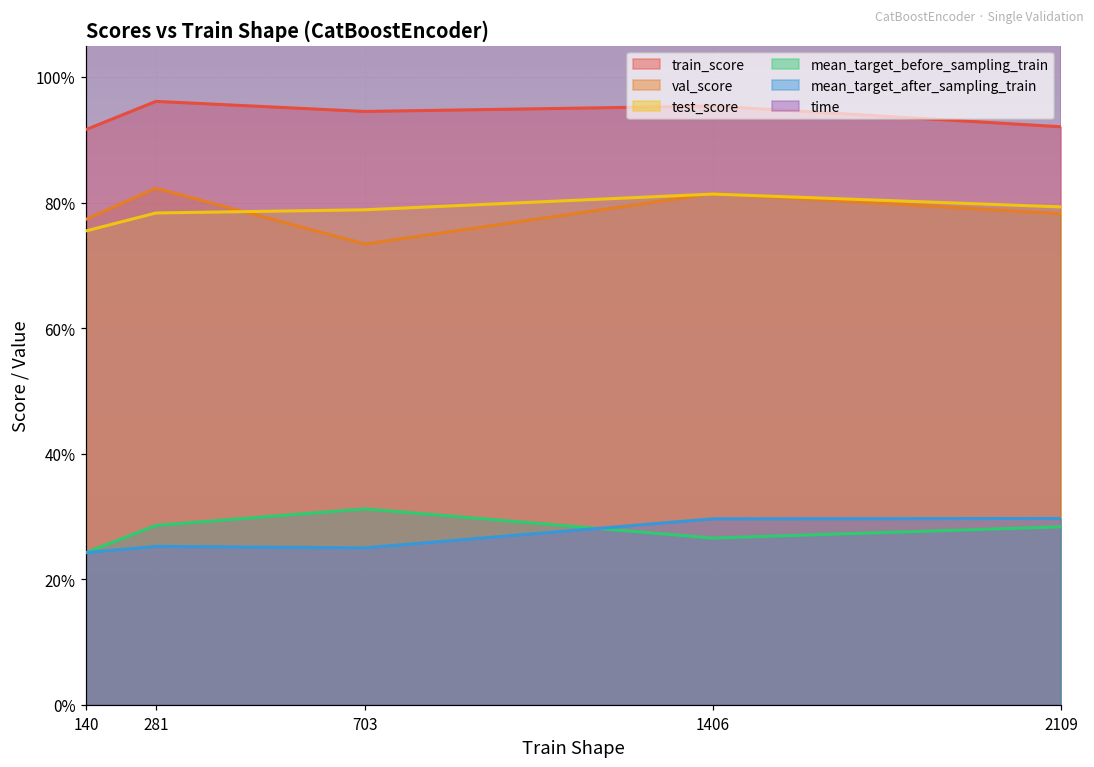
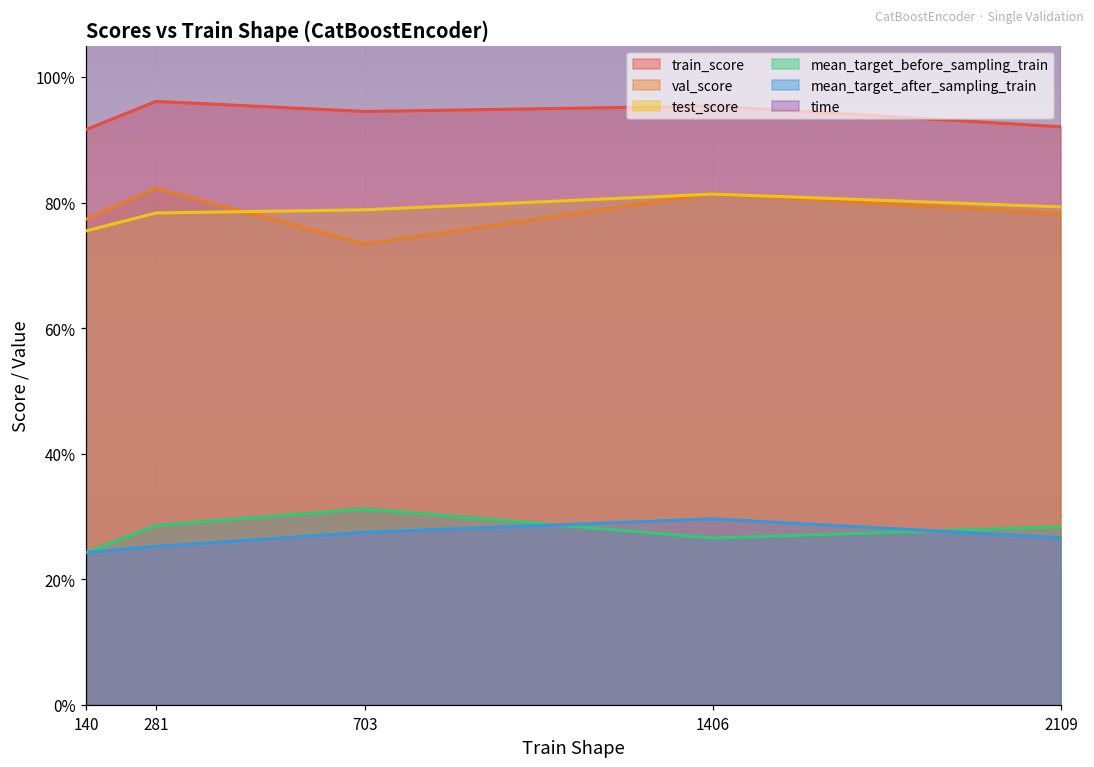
mean_target_after_sampling_train, 703: 25% -> 28%
mean_target_after_sampling_train, 2109: 30% -> 27%
